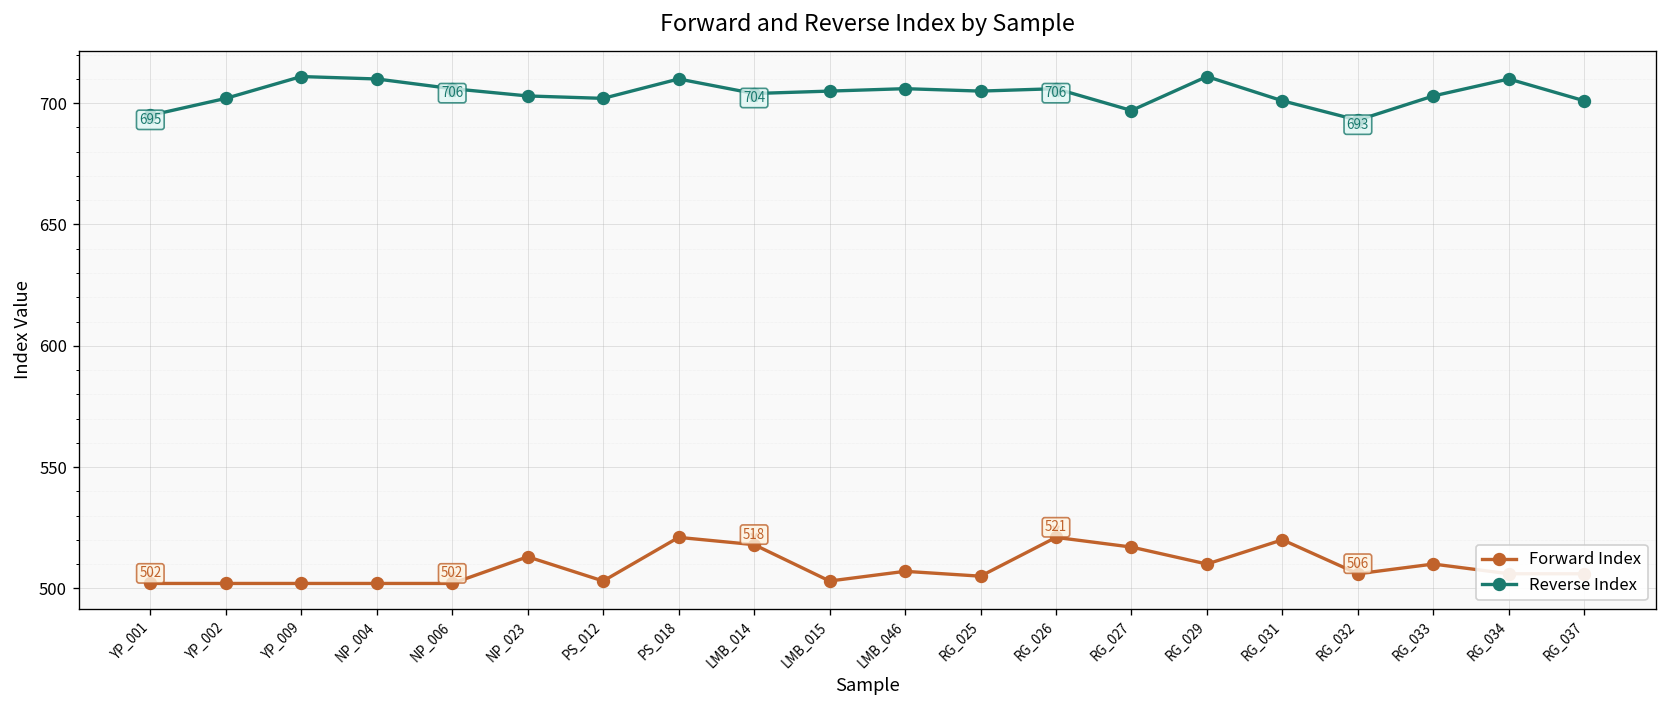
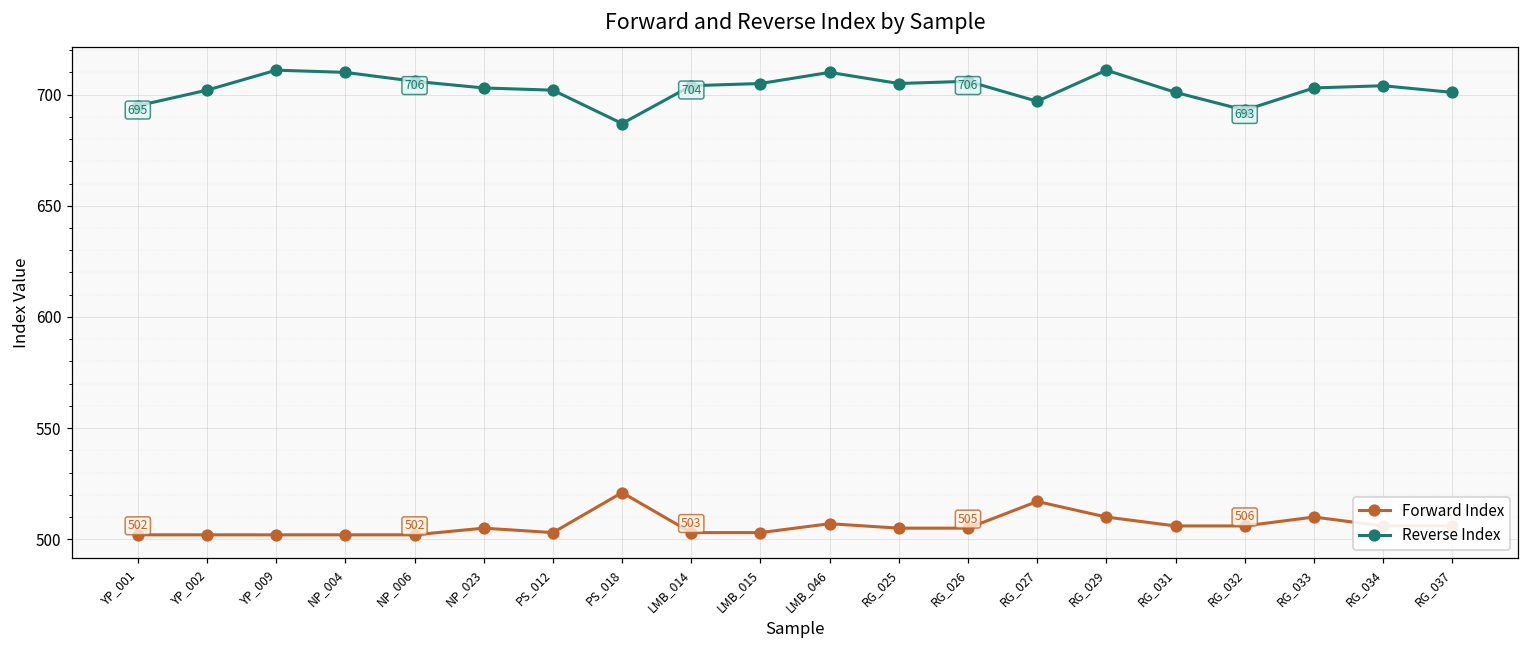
Forward Index, NP_023: 513 -> 505
Reverse Index, PS_018: 710 -> 687
Forward Index, LMB_014: 518 -> 503
Reverse Index, LMB_046: 706 -> 710
Forward Index, RG_026: 521 -> 505
Forward Index, RG_031: 520 -> 506
Reverse Index, RG_034: 710 -> 704
